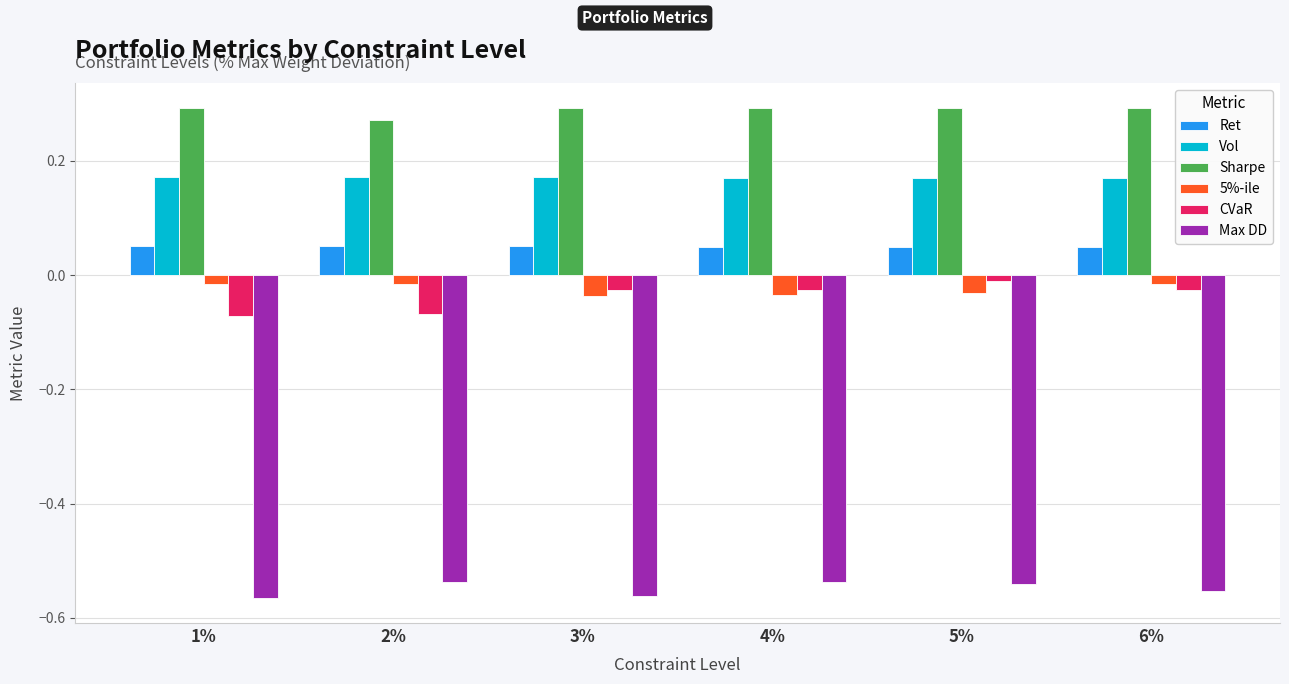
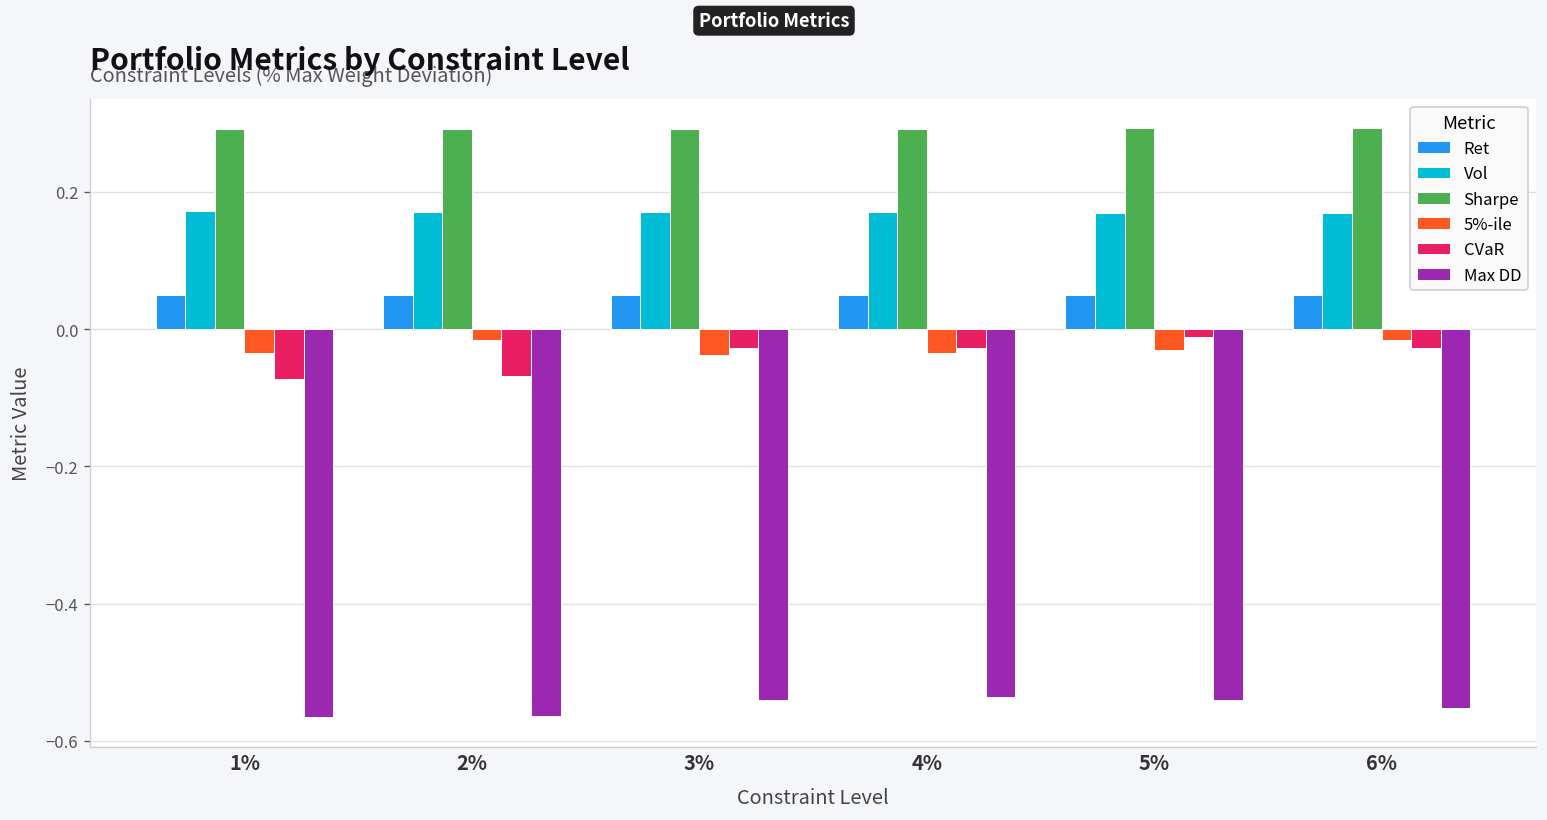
5%-ile, 1%: -0.02 -> -0.04
Sharpe, 2%: 0.27 -> 0.29
Max DD, 2%: -0.54 -> -0.56
Max DD, 3%: -0.56 -> -0.54
